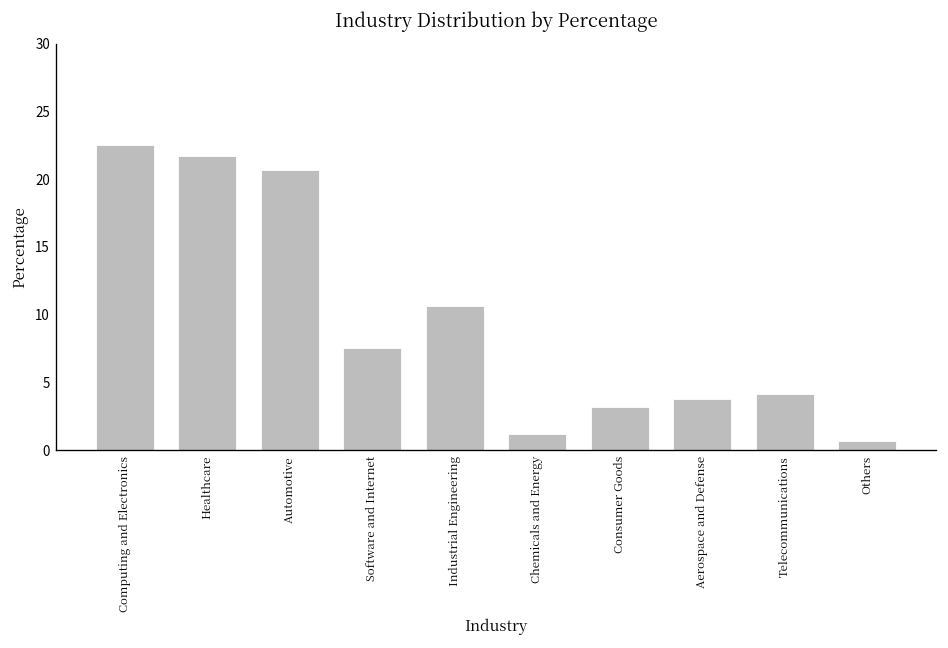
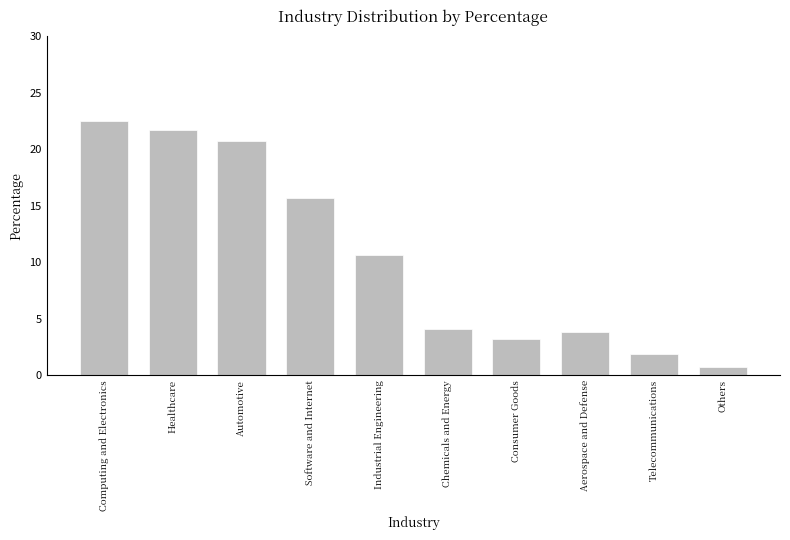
Software and Internet: 7.5 -> 15.7
Chemicals and Energy: 1.2 -> 4.1
Telecommunications: 4.1 -> 1.9
